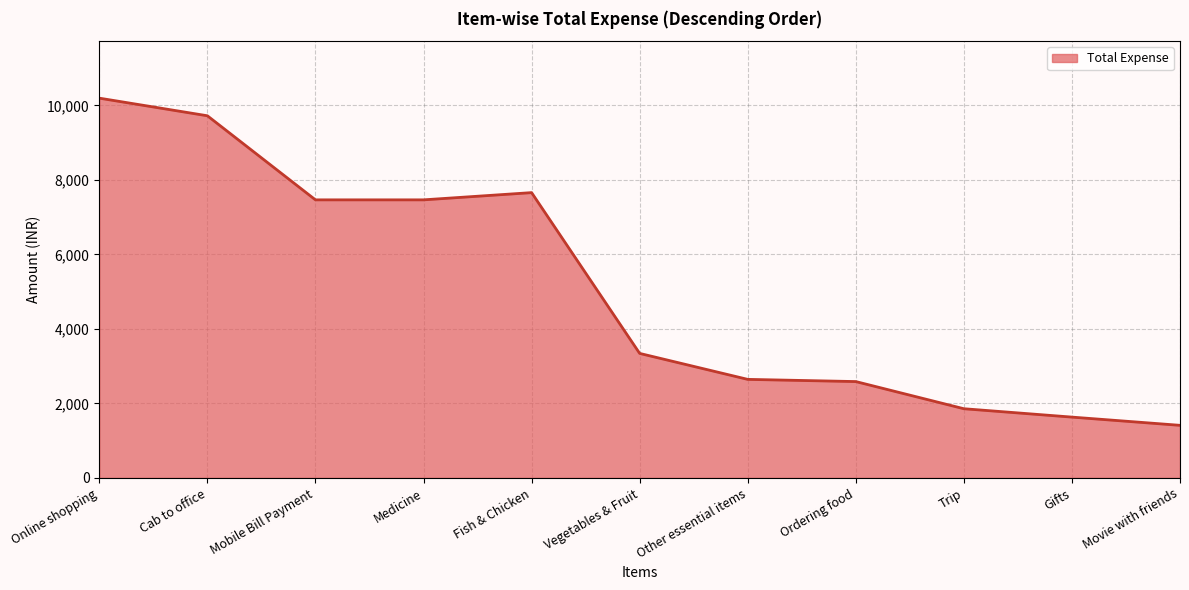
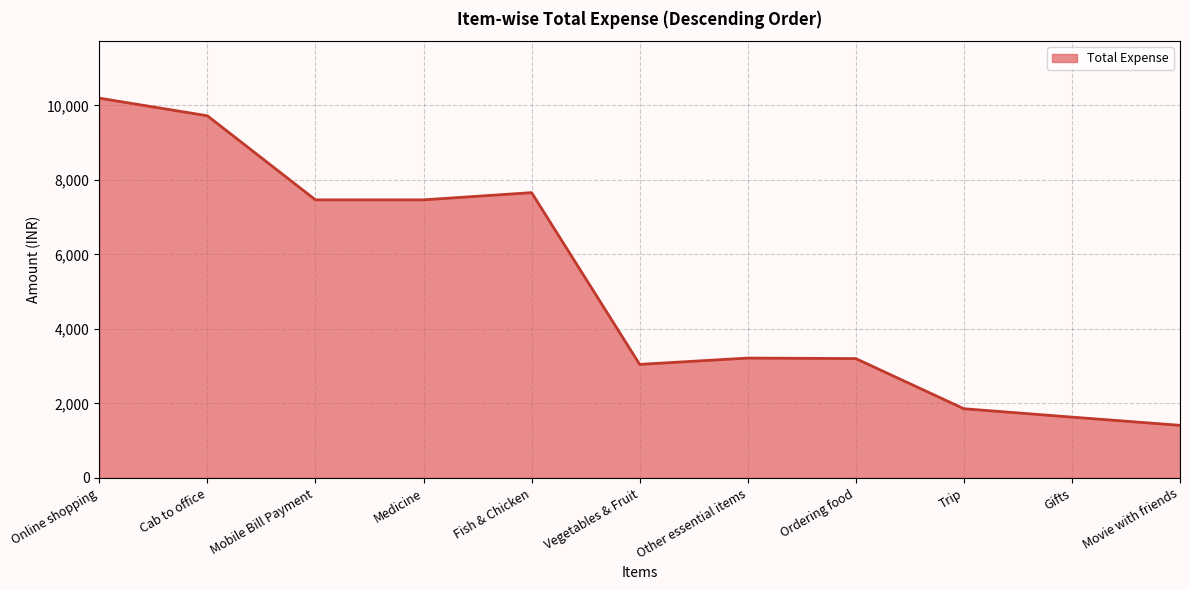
Vegetables & Fruit: 3,300 -> 3,000
Other essential items: 2,600 -> 3,200
Ordering food: 2,600 -> 3,200
